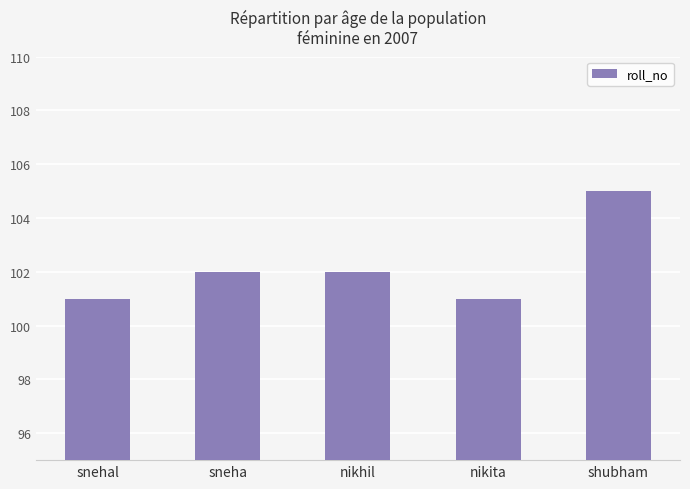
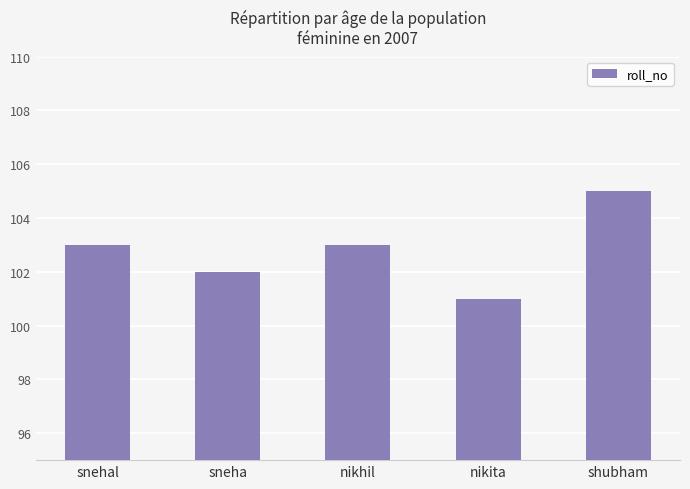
snehal: 101 -> 103
nikhil: 102 -> 103
